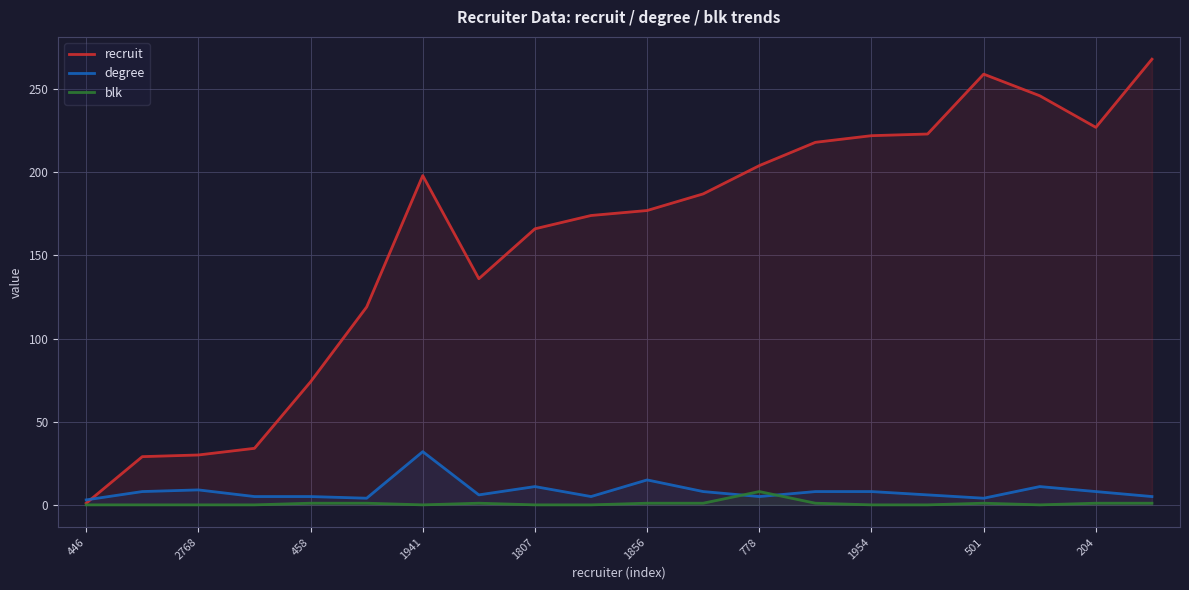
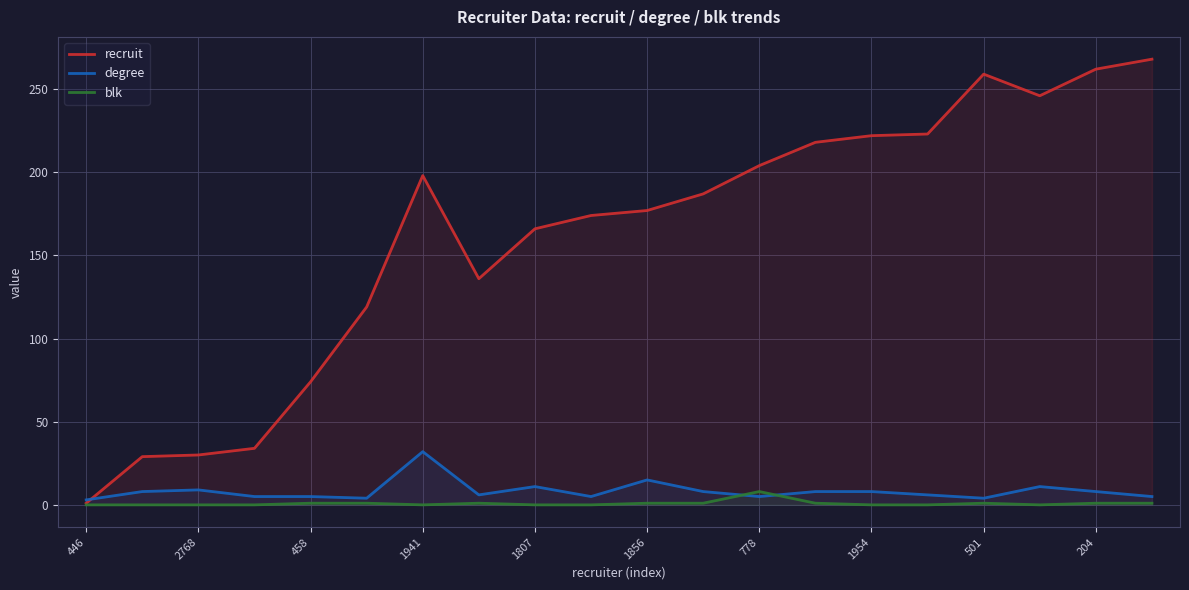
recruit, 204: 227 -> 262
